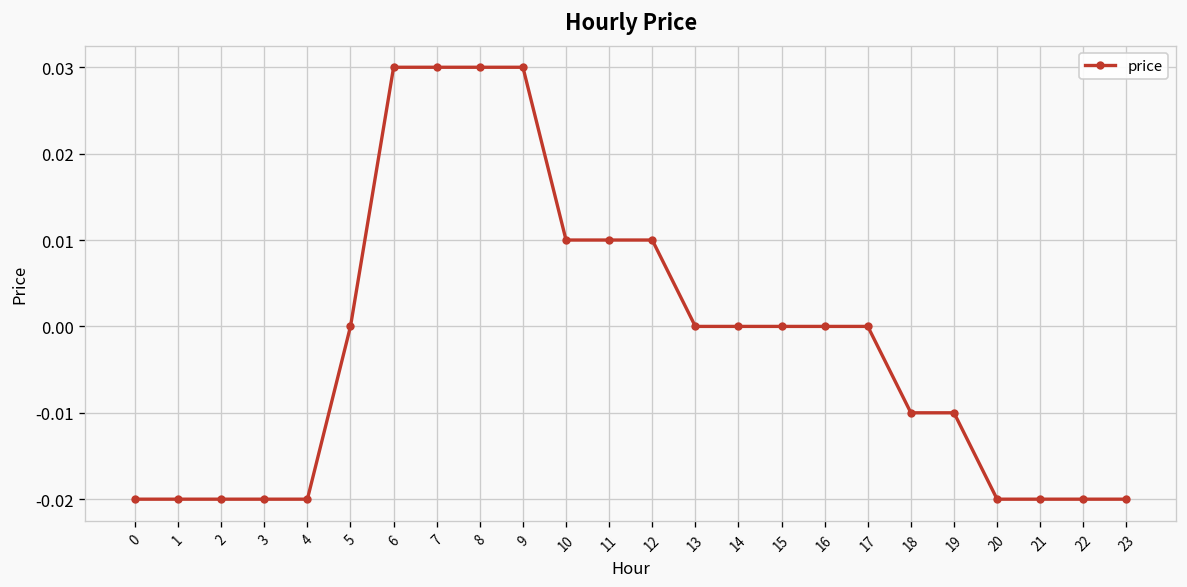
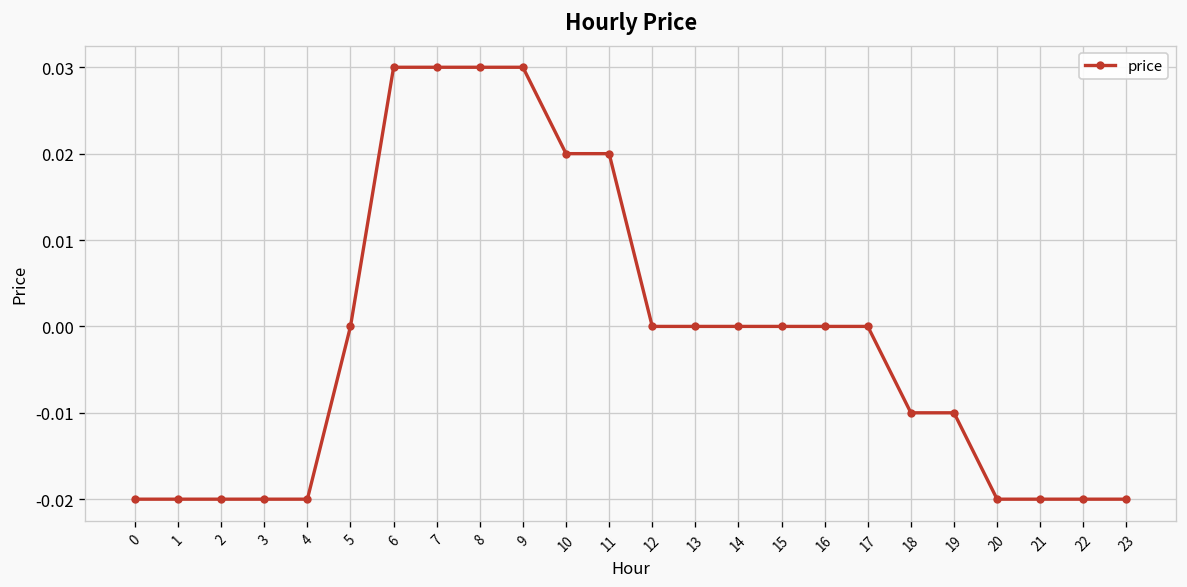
10: 0.01 -> 0.02
11: 0.01 -> 0.02
12: 0.01 -> 0.00
